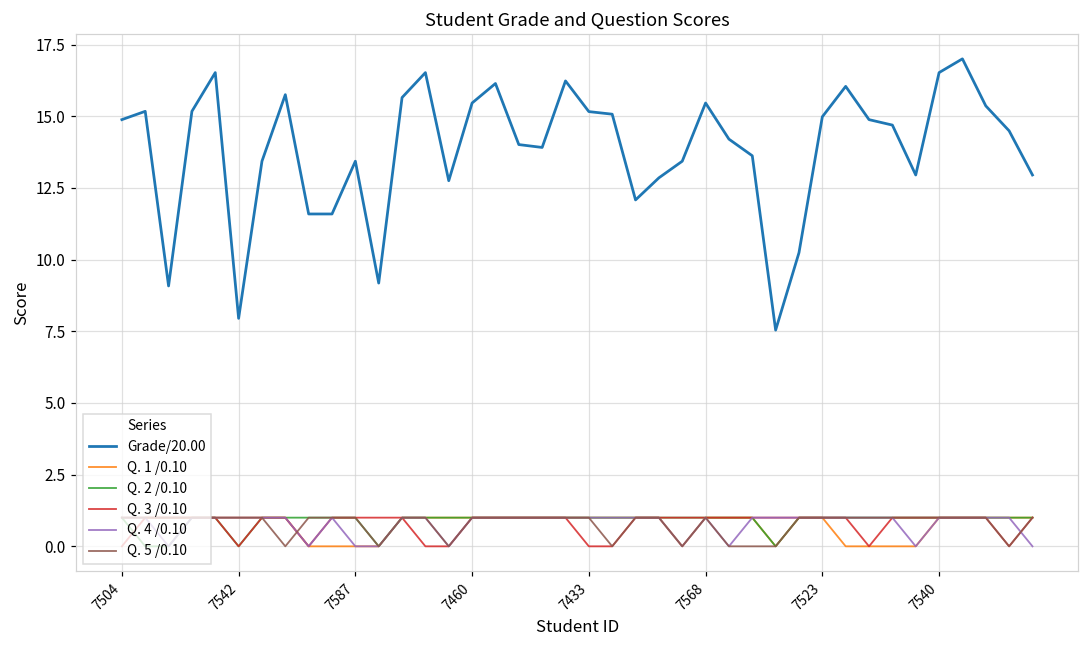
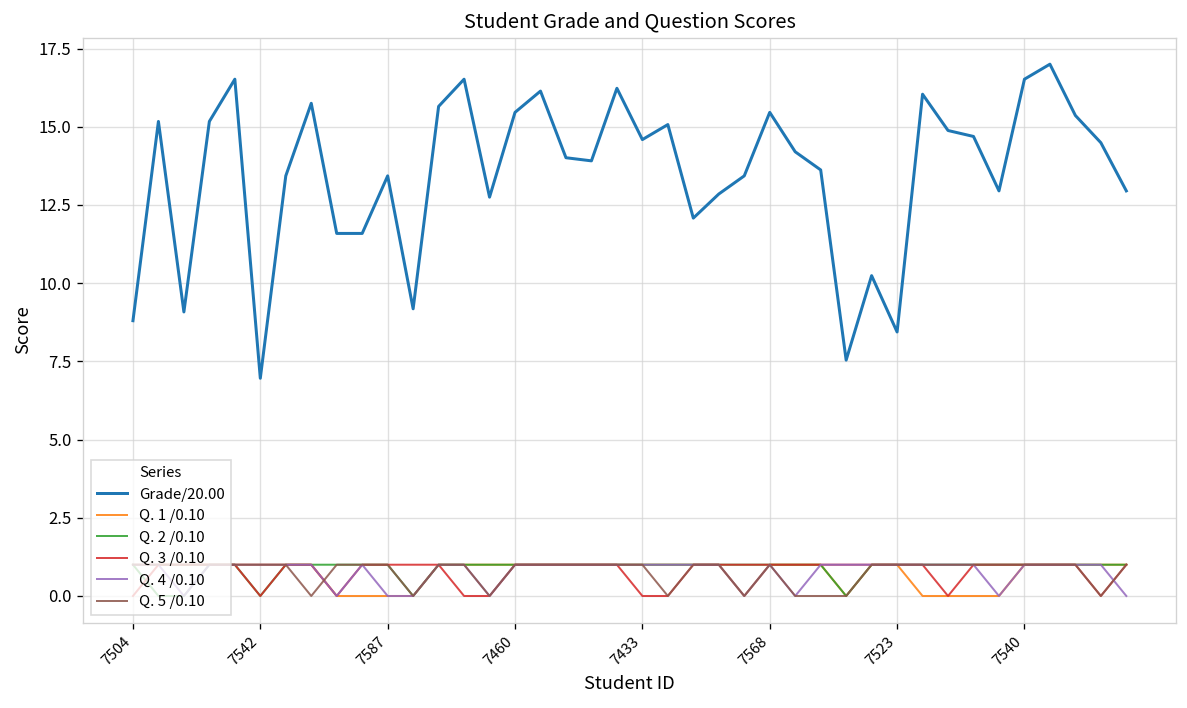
Grade/20.00, 7504: 14.9 -> 8.8
Grade/20.00, 7542: 8.0 -> 7.0
Grade/20.00, 7433: 15.2 -> 14.6
Grade/20.00, 7523: 15.0 -> 8.4
